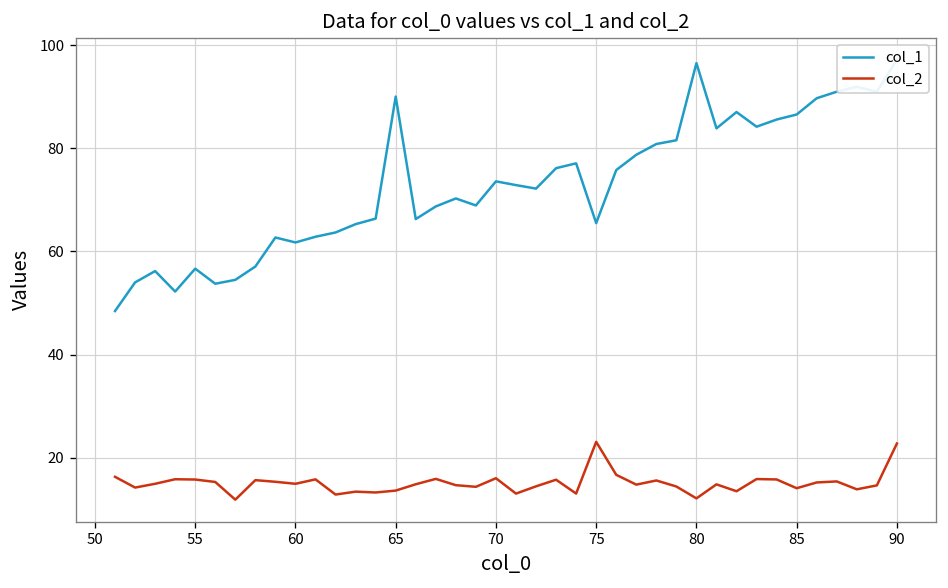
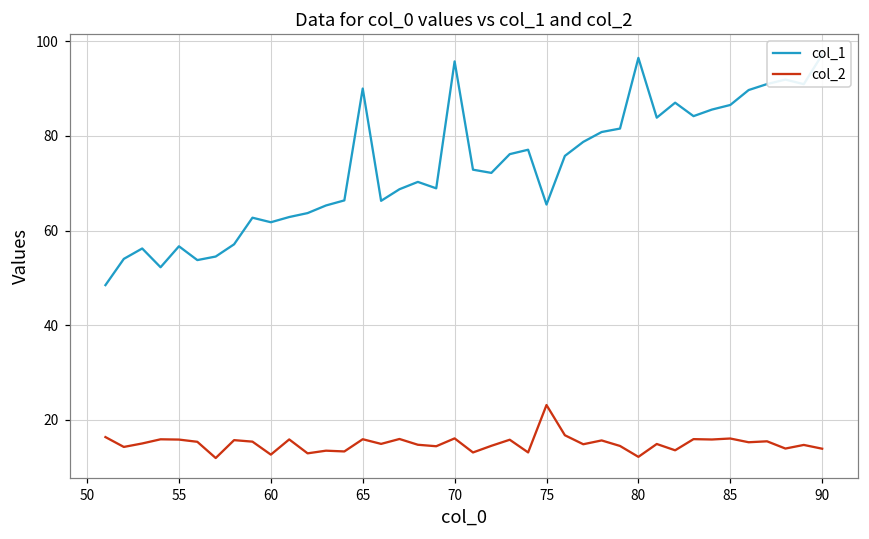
col_2, 60: 15 -> 13
col_2, 65: 14 -> 16
col_1, 70: 74 -> 96
col_2, 85: 14 -> 16
col_2, 90: 23 -> 14
